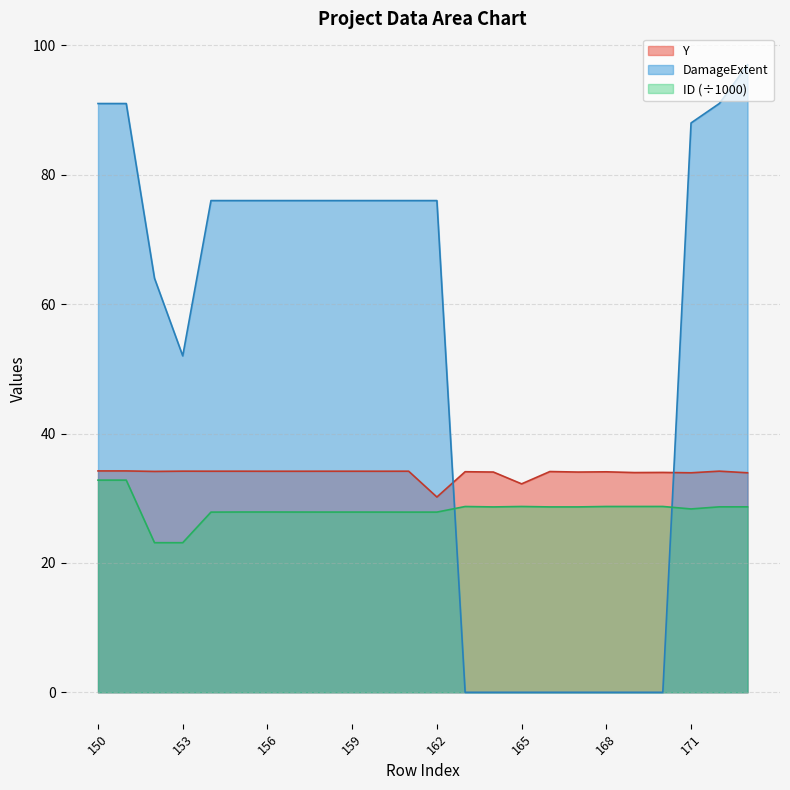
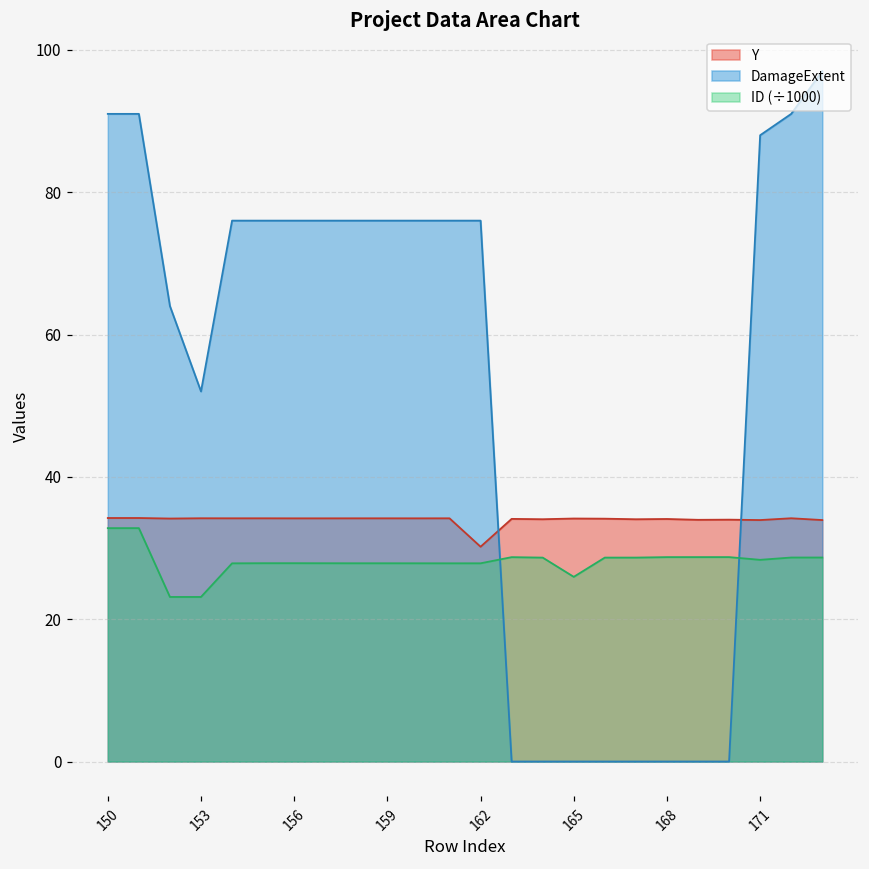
Y, 165: 32 -> 34
ID (÷1000), 165: 29 -> 26
